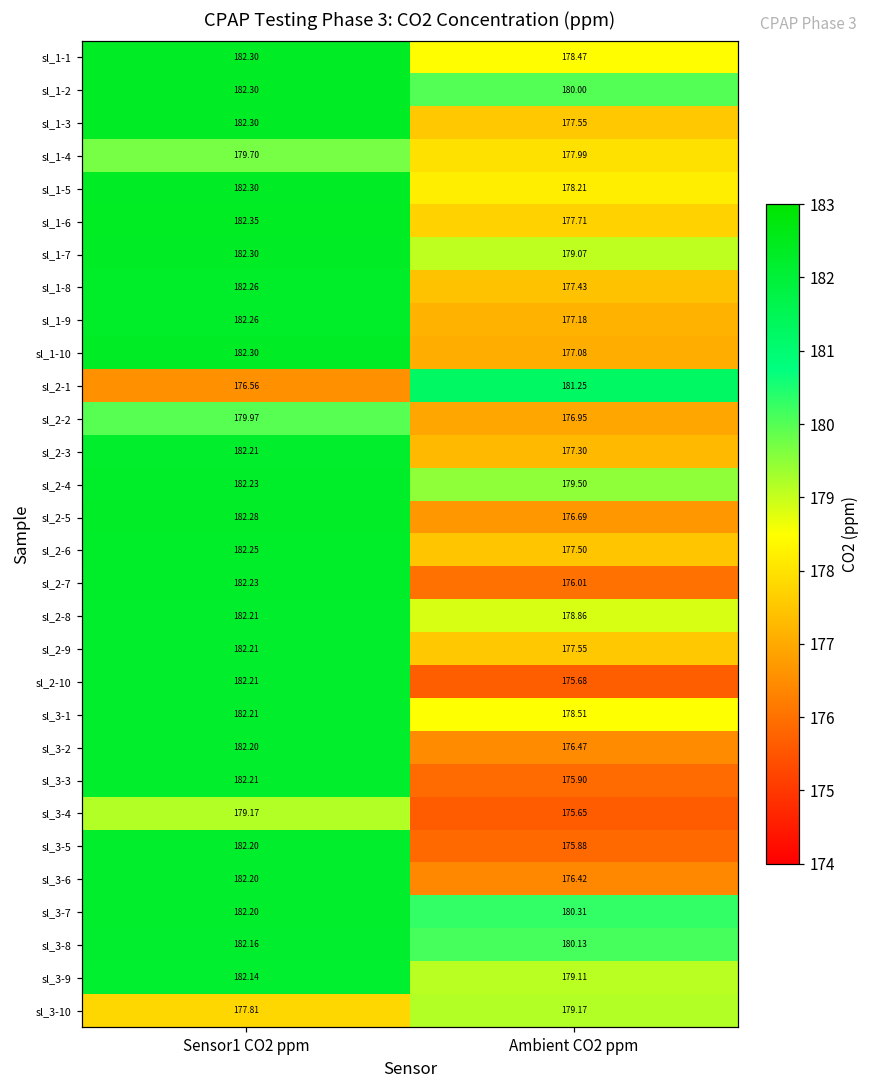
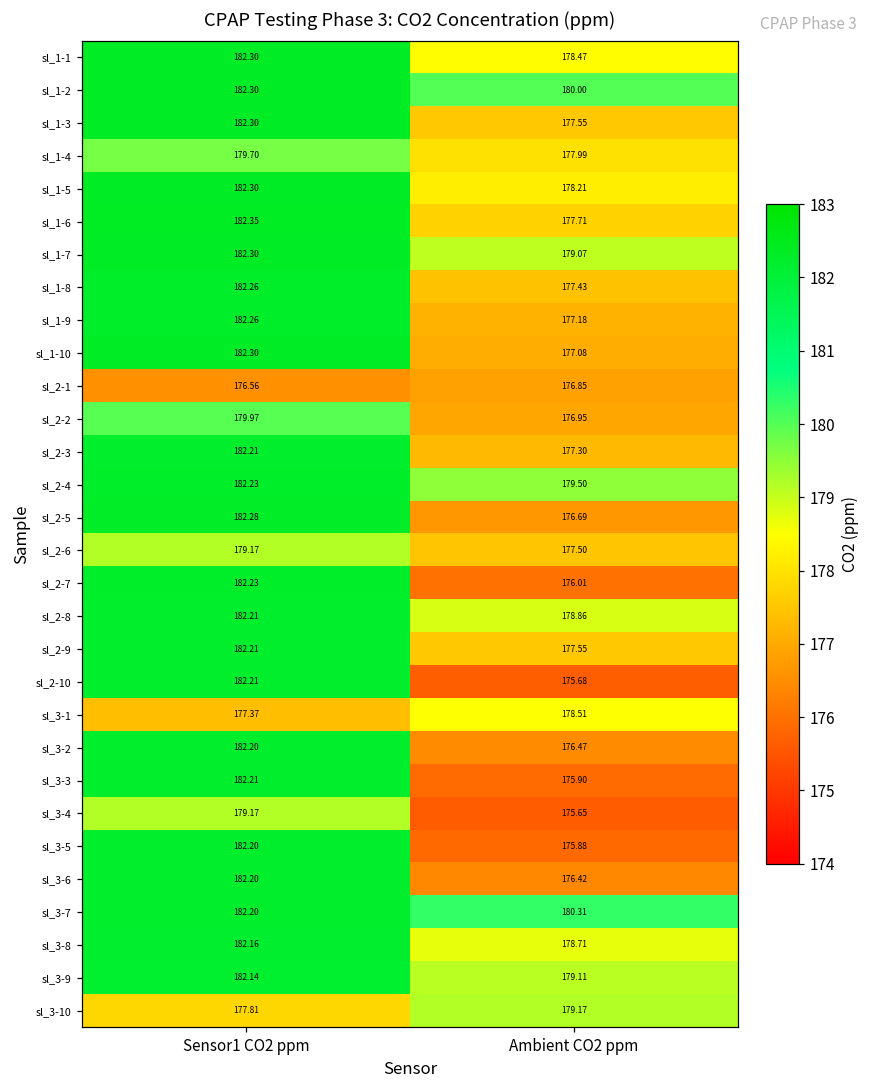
sl_2-1, Ambient CO2 ppm: 181.25 -> 176.85
sl_2-6, Sensor1 CO2 ppm: 182.25 -> 179.17
sl_3-1, Sensor1 CO2 ppm: 182.21 -> 177.37
sl_3-8, Ambient CO2 ppm: 180.13 -> 178.71
